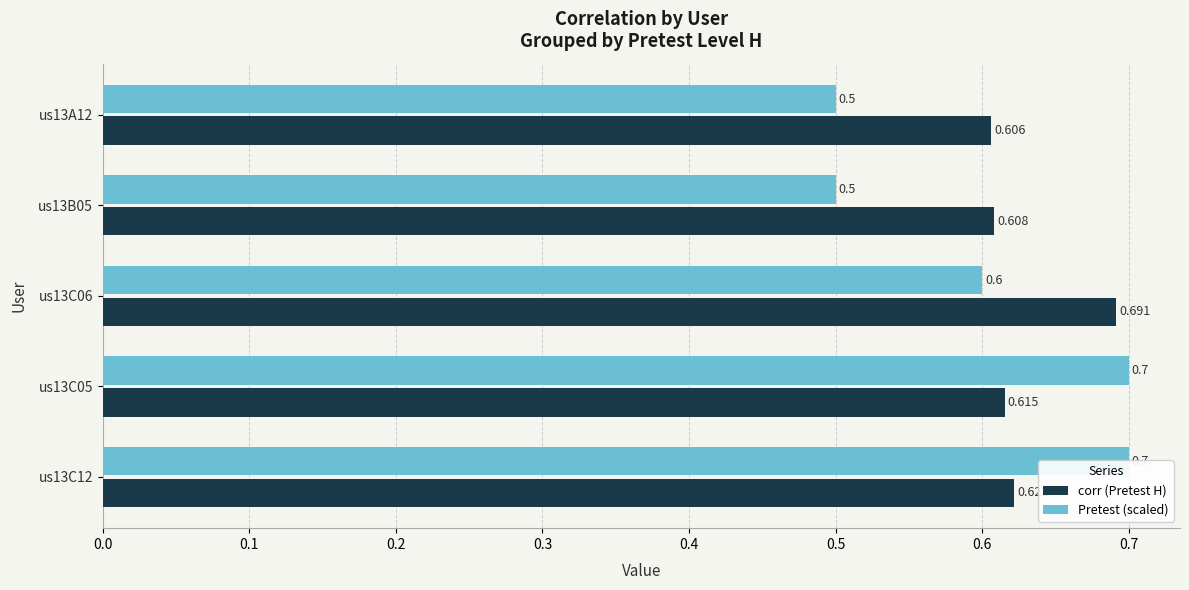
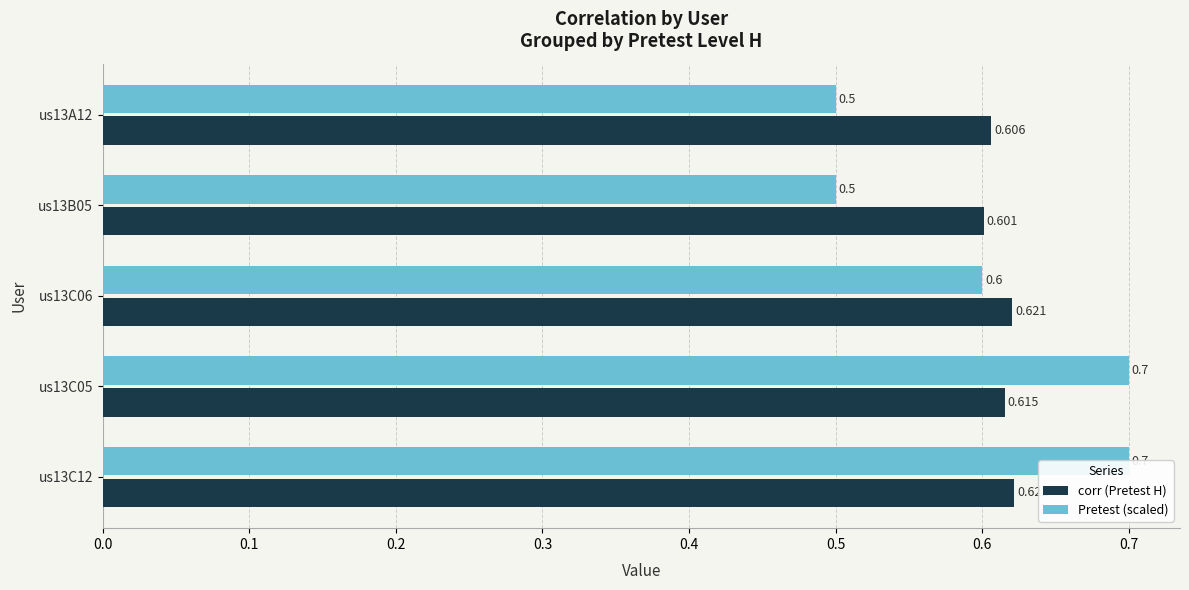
corr (Pretest H), us13B05: 0.608 -> 0.601
corr (Pretest H), us13C06: 0.691 -> 0.621
